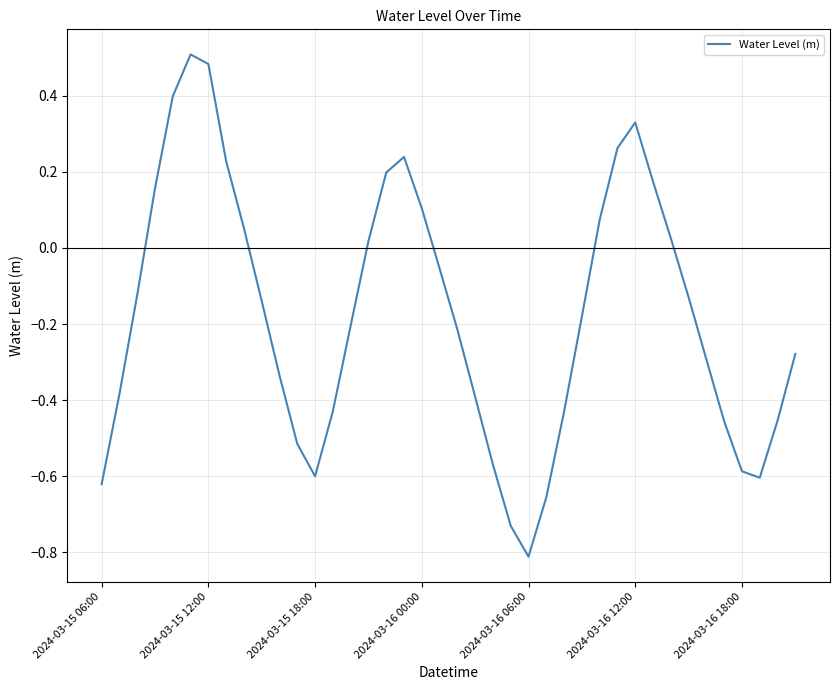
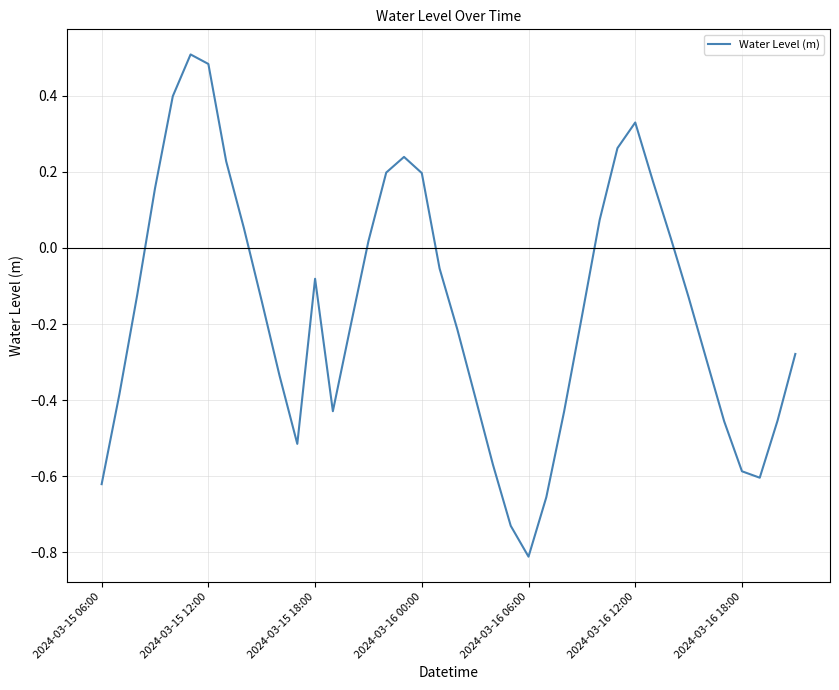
2024-03-15 18:00: -0.60 -> -0.08
2024-03-16 00:00: 0.10 -> 0.20
